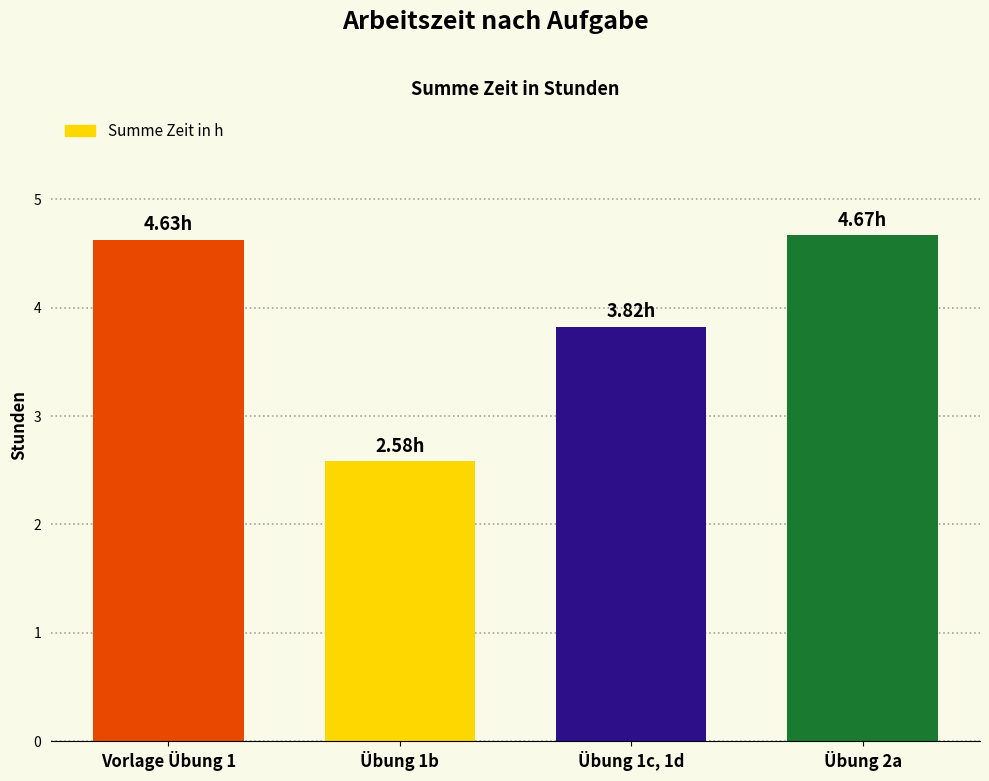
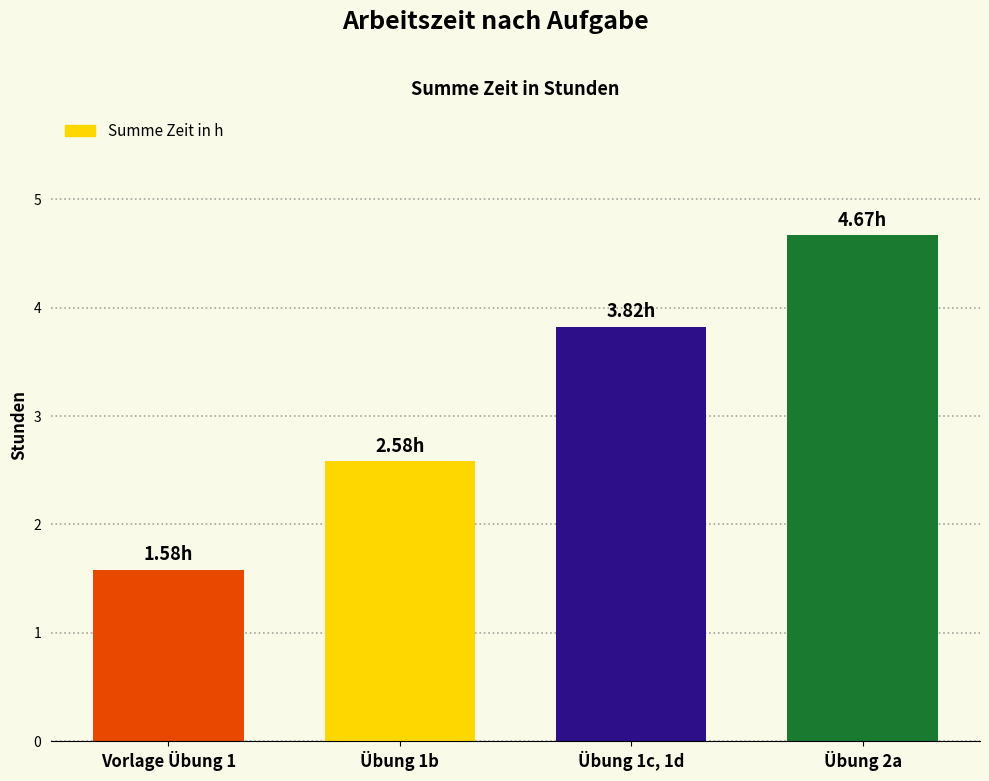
Vorlage Übung 1: 4.63h -> 1.58h
